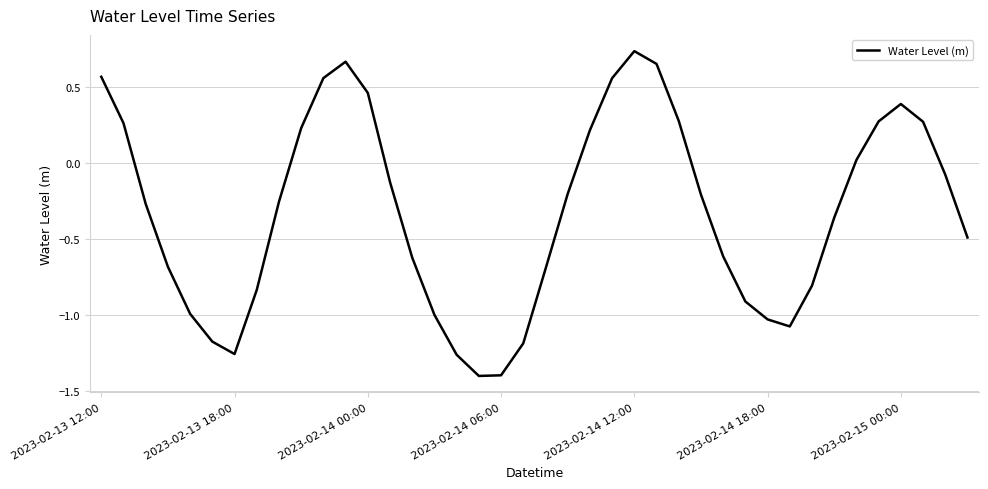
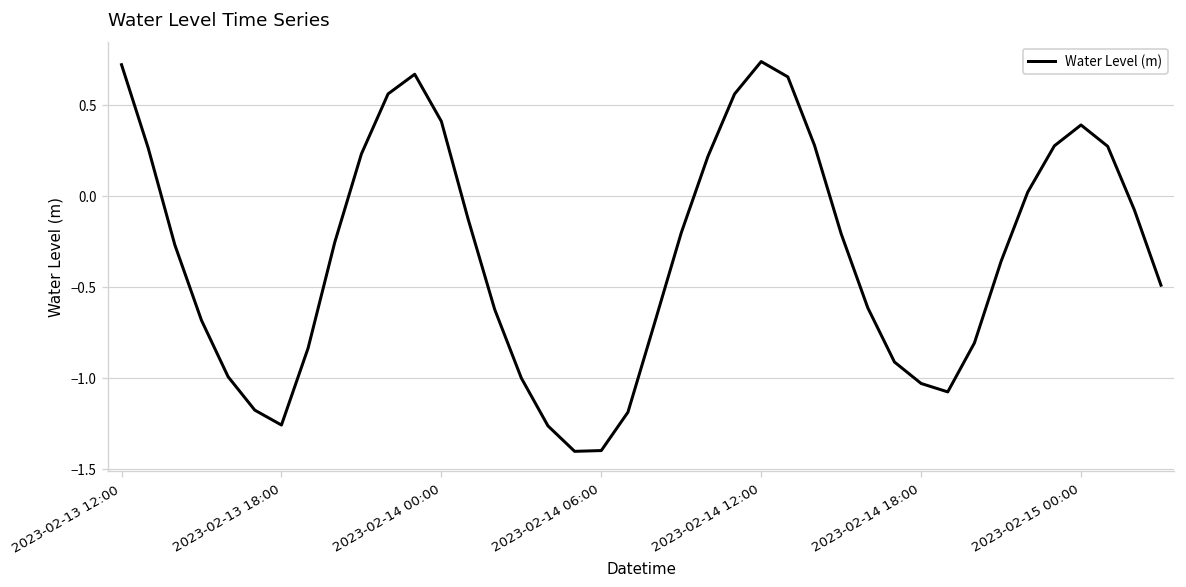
2023-02-13 12:00: 0.57 -> 0.72
2023-02-14 00:00: 0.46 -> 0.41
